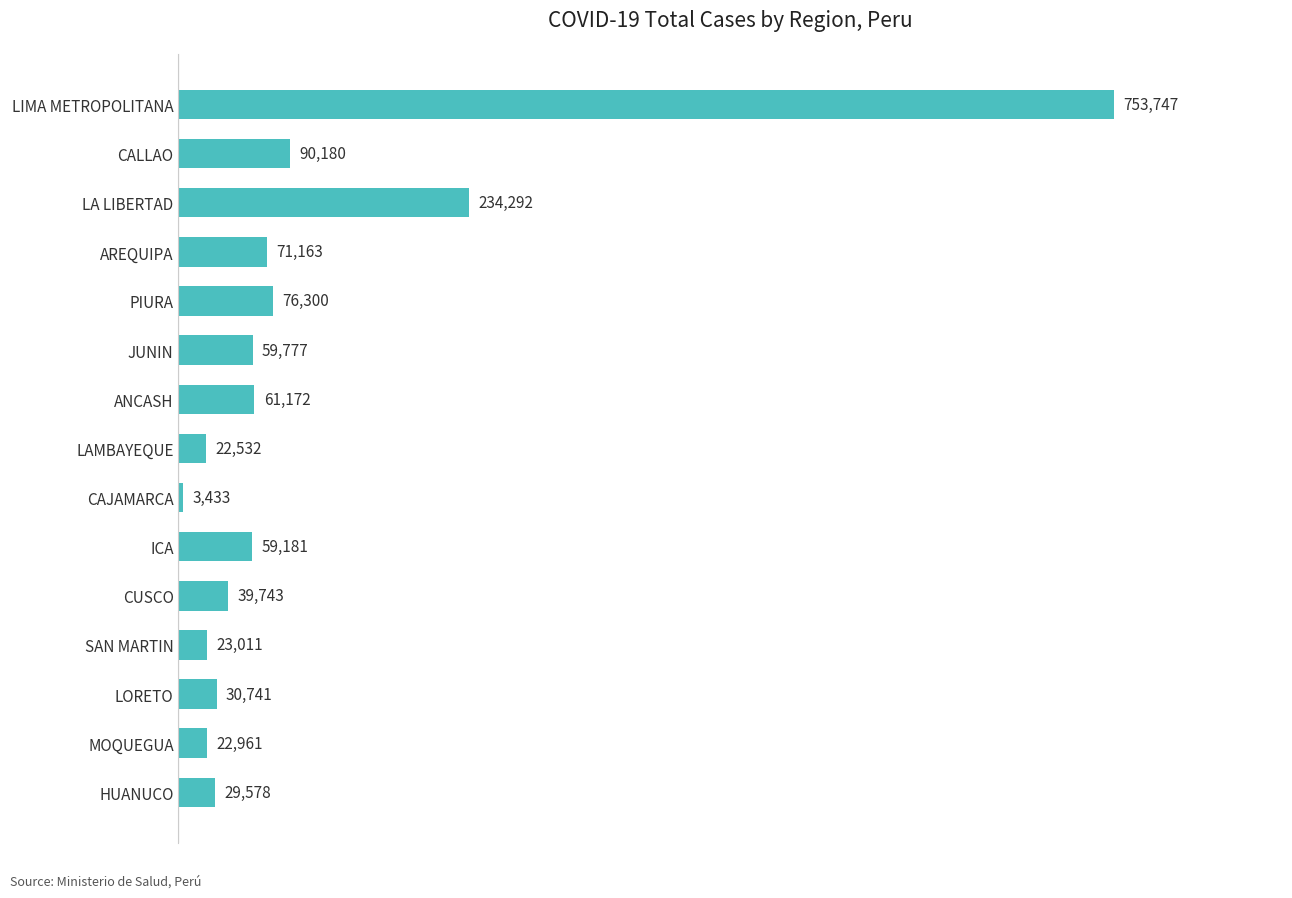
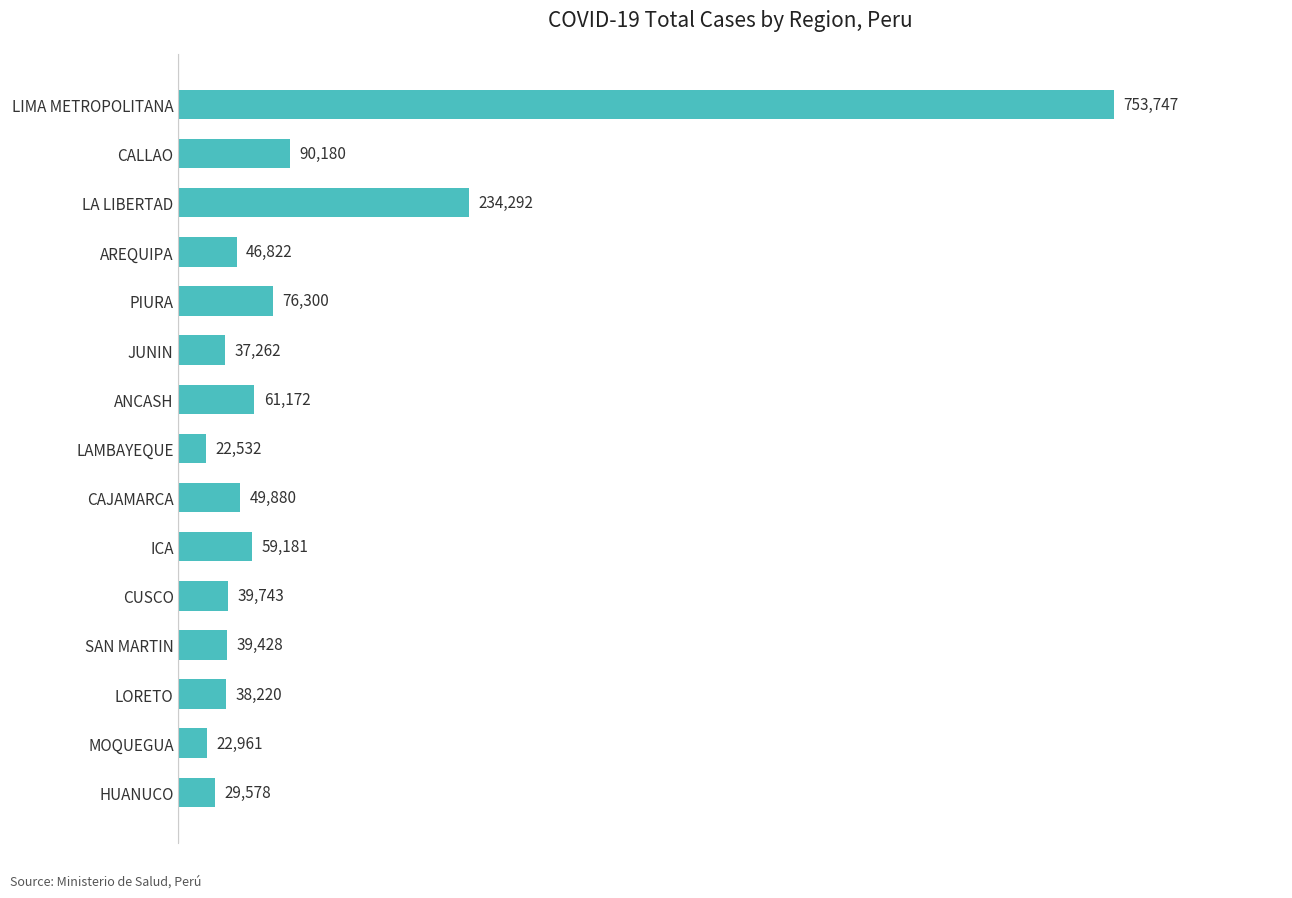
AREQUIPA: 71,163 -> 46,822
JUNIN: 59,777 -> 37,262
CAJAMARCA: 3,433 -> 49,880
SAN MARTIN: 23,011 -> 39,428
LORETO: 30,741 -> 38,220
